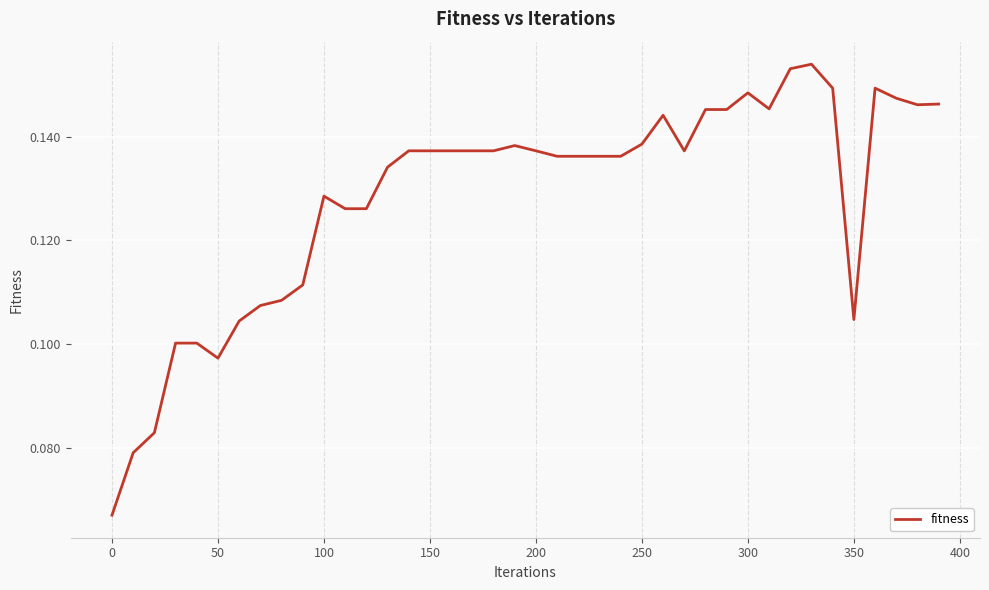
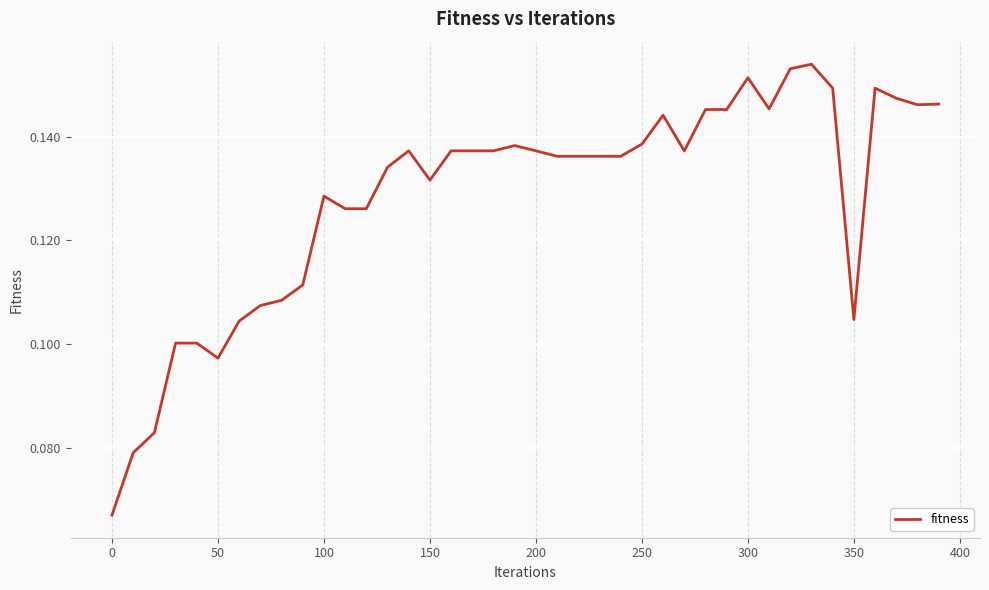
150: 0.137 -> 0.132
300: 0.148 -> 0.151
